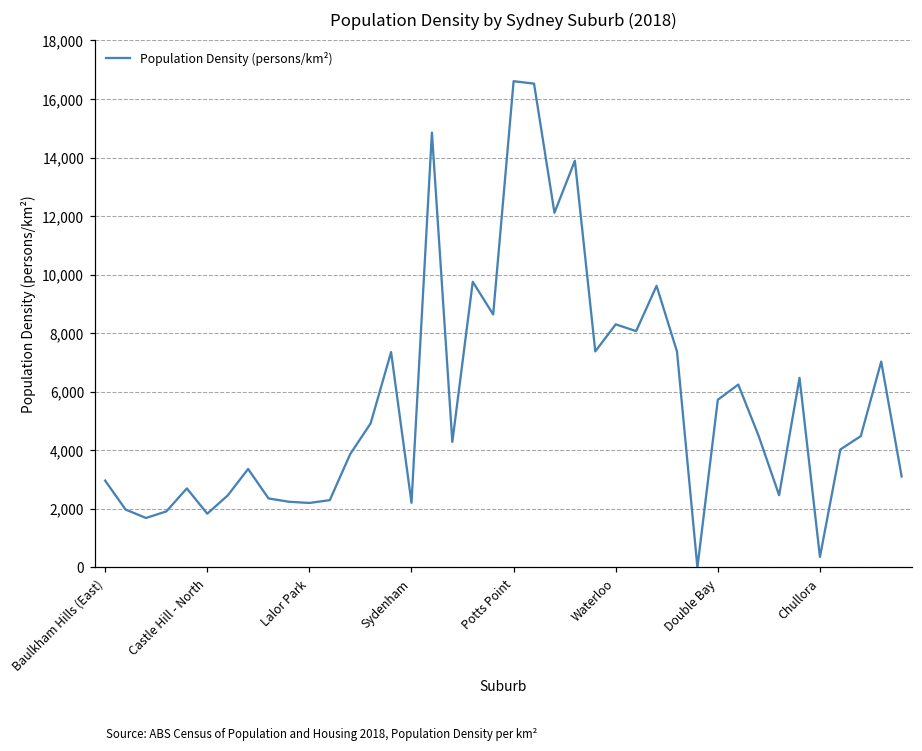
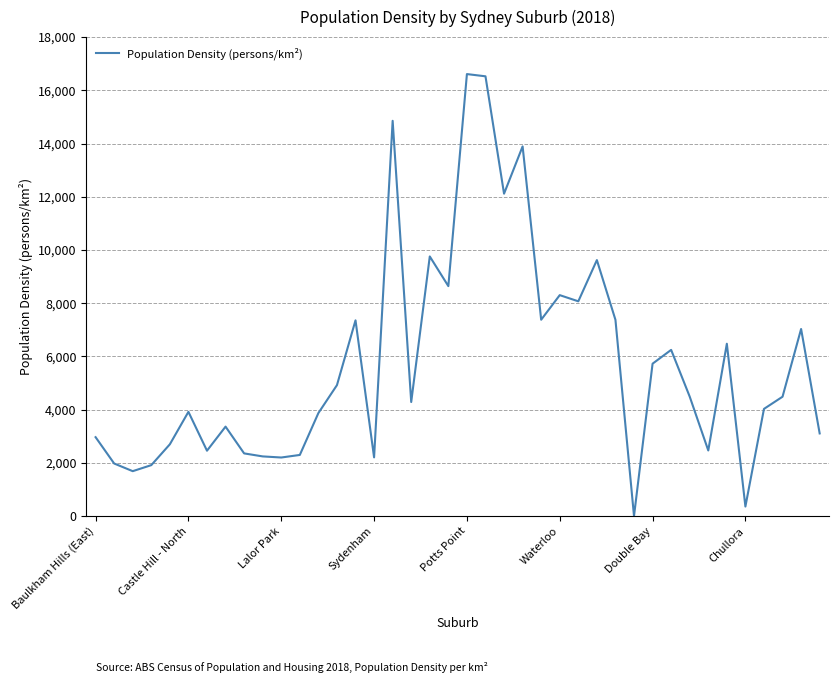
Castle Hill - North: 1,800 -> 3,900
